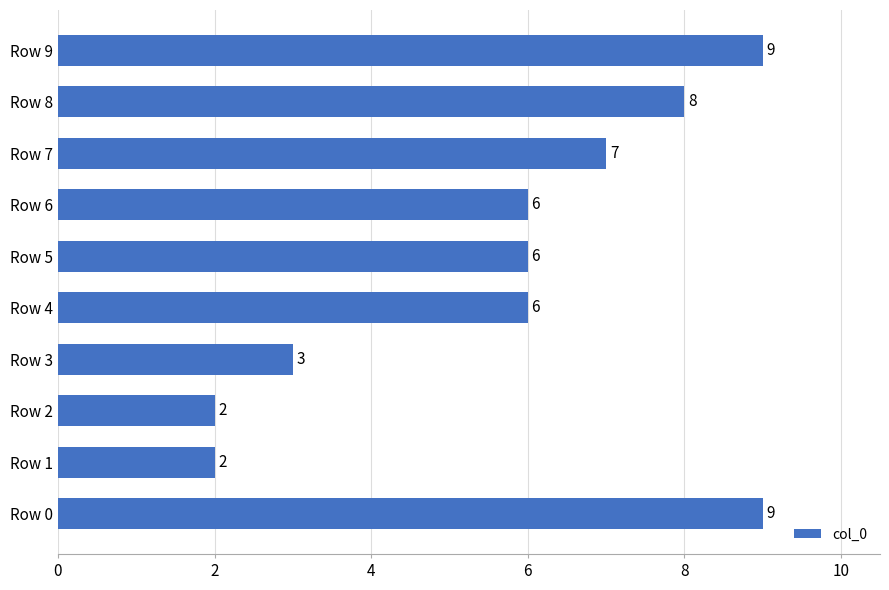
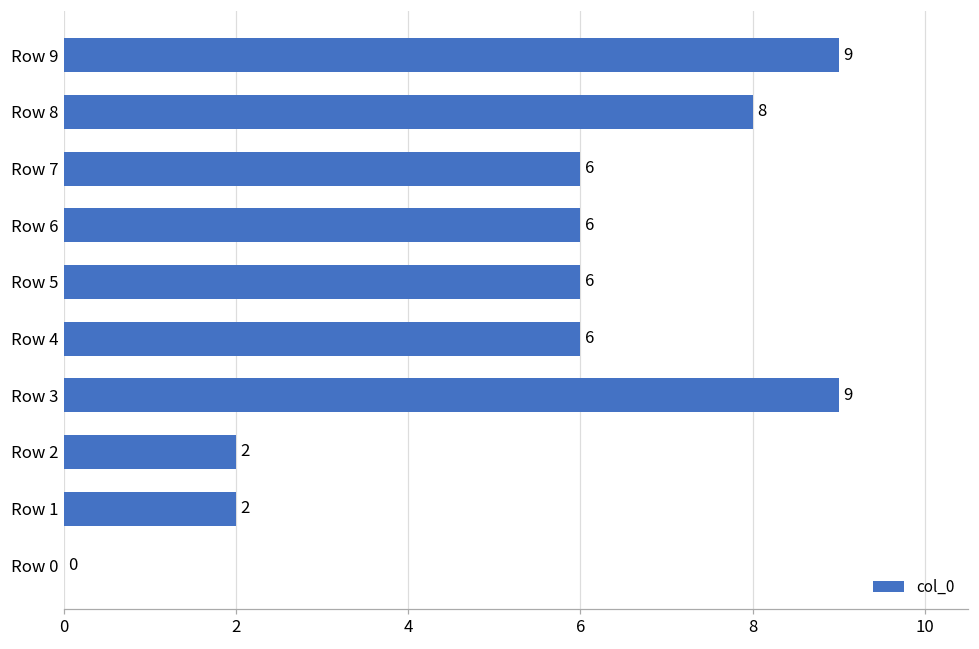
Row 7: 7 -> 6
Row 3: 3 -> 9
Row 0: 9 -> 0
